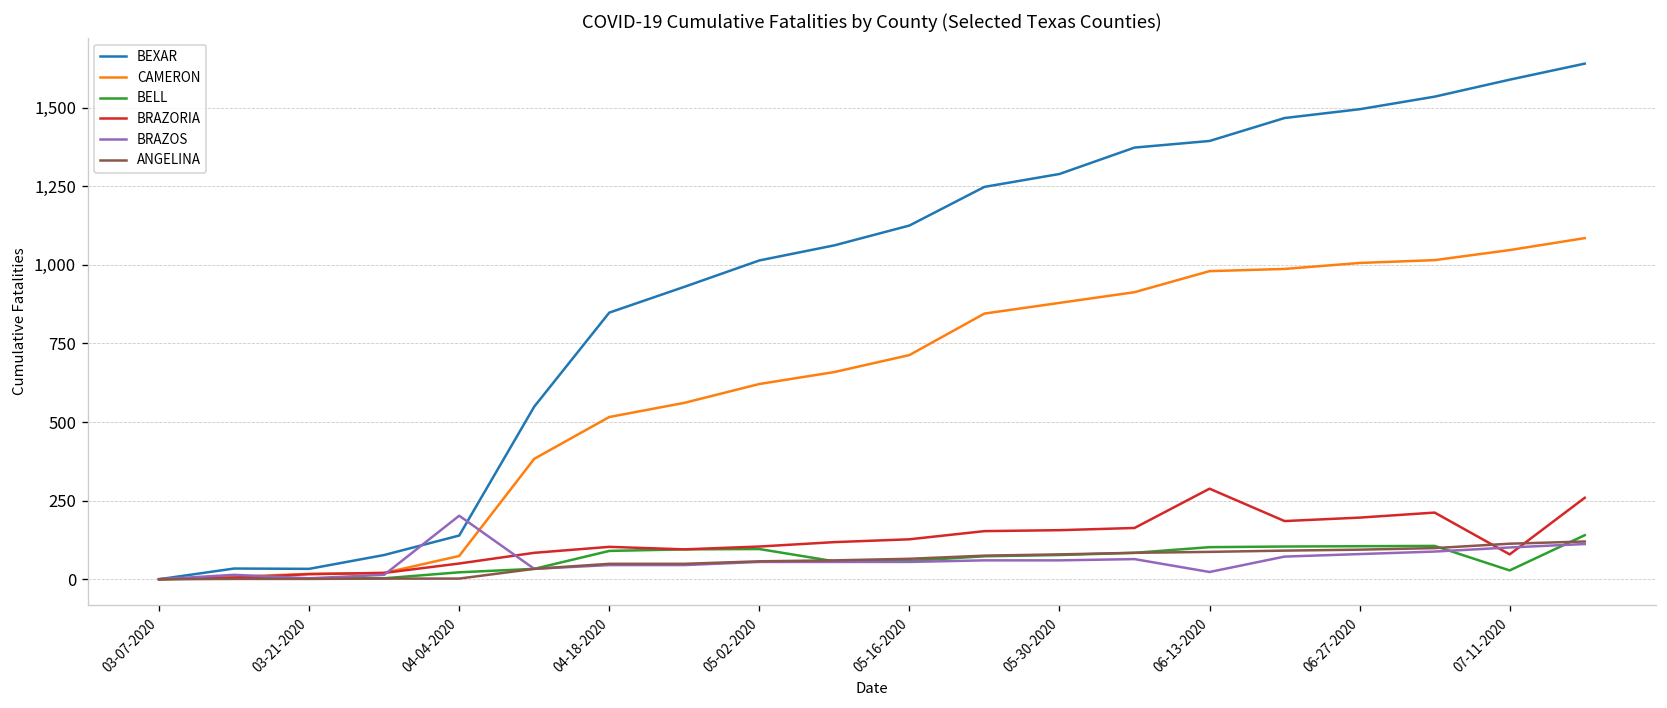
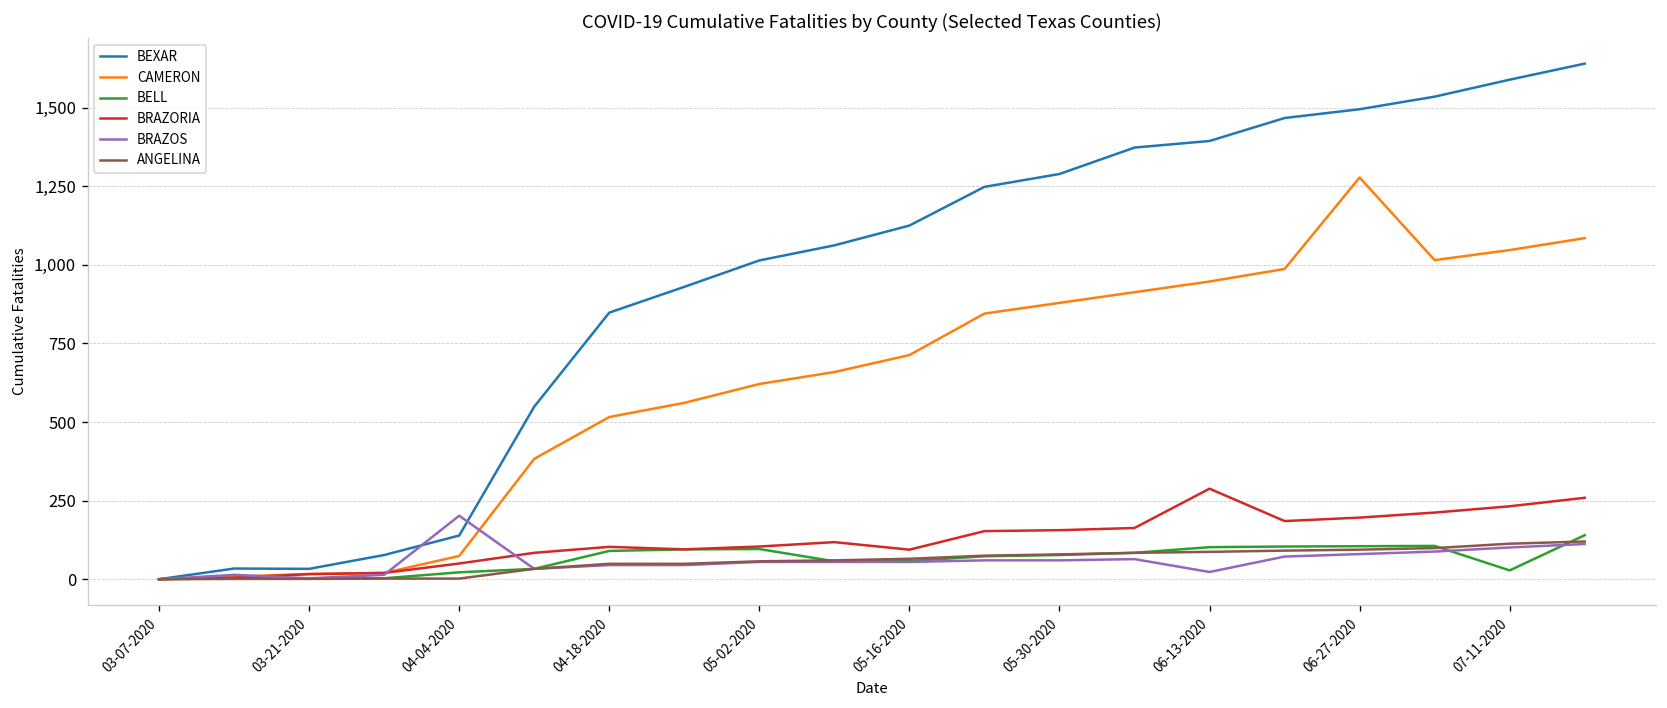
BRAZORIA, 05-16-2020: 130 -> 90
CAMERON, 06-13-2020: 980 -> 950
CAMERON, 06-27-2020: 1,010 -> 1,280
BRAZORIA, 07-11-2020: 80 -> 230
